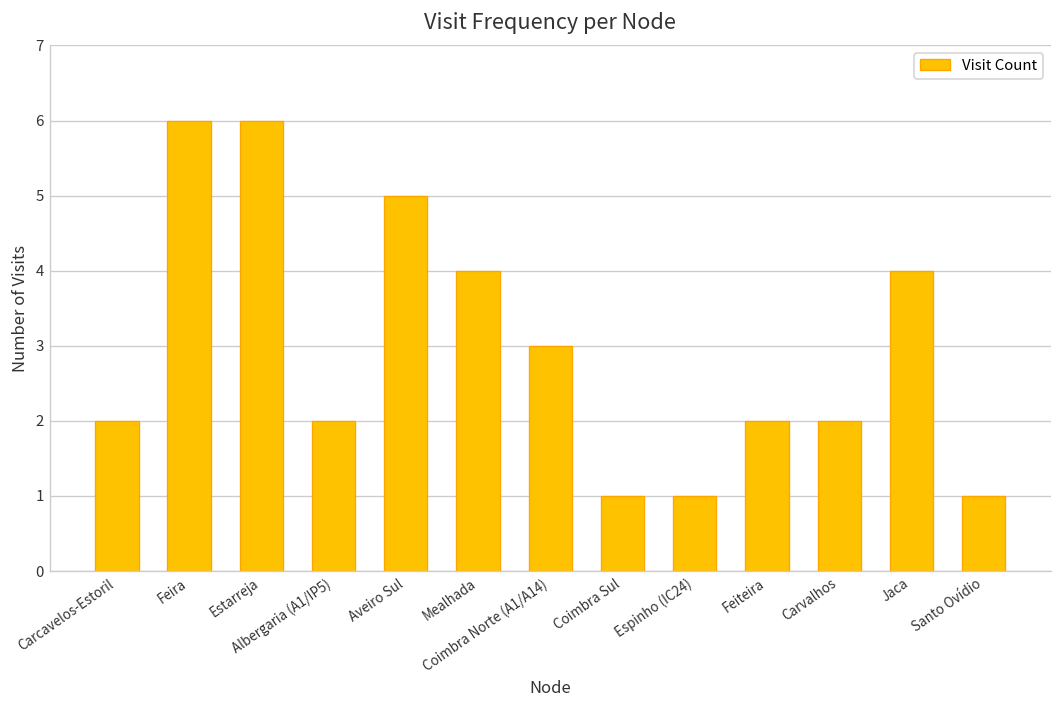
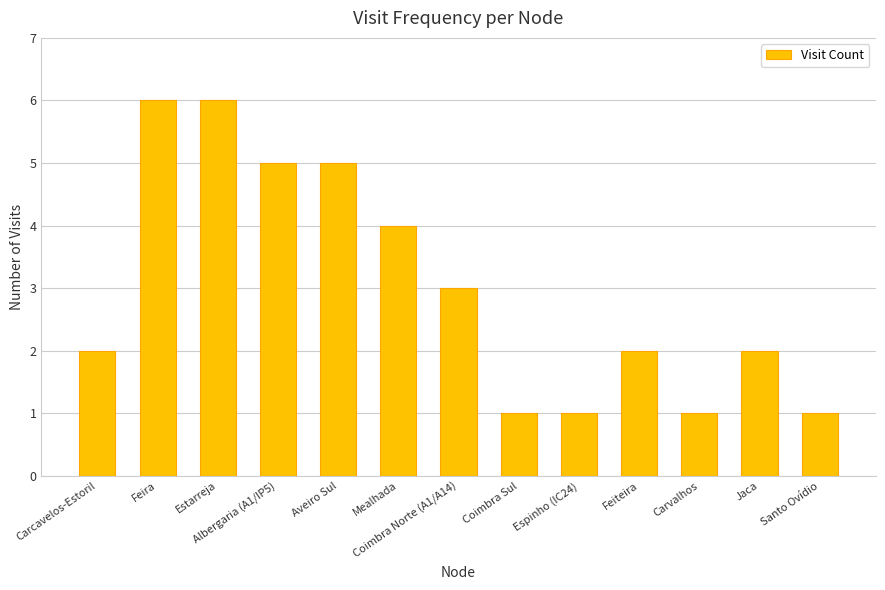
Albergaria (A1/IP5): 2 -> 5
Carvalhos: 2 -> 1
Jaca: 4 -> 2
